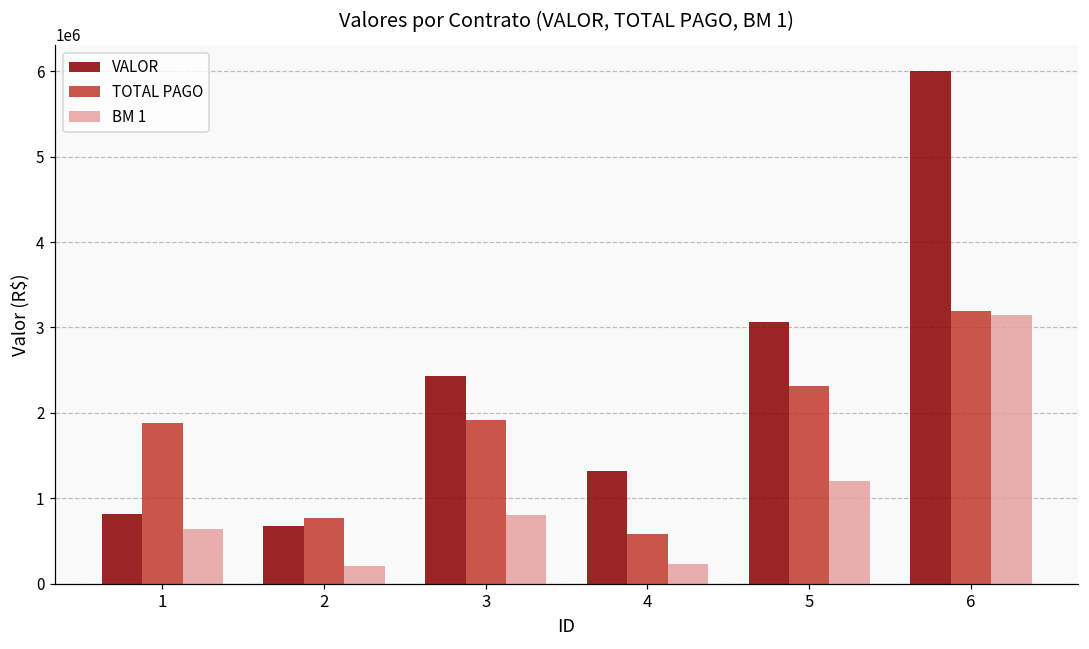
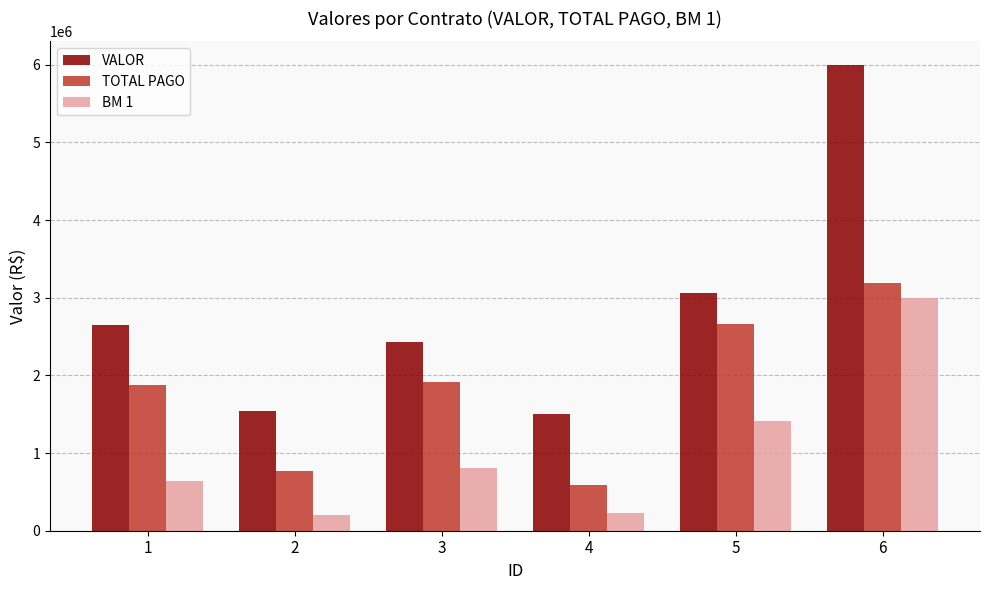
VALOR, 1: 800000 -> 2600000
VALOR, 2: 700000 -> 1500000
VALOR, 4: 1300000 -> 1500000
TOTAL PAGO, 5: 2300000 -> 2700000
BM 1, 5: 1200000 -> 1400000
BM 1, 6: 3100000 -> 3000000
